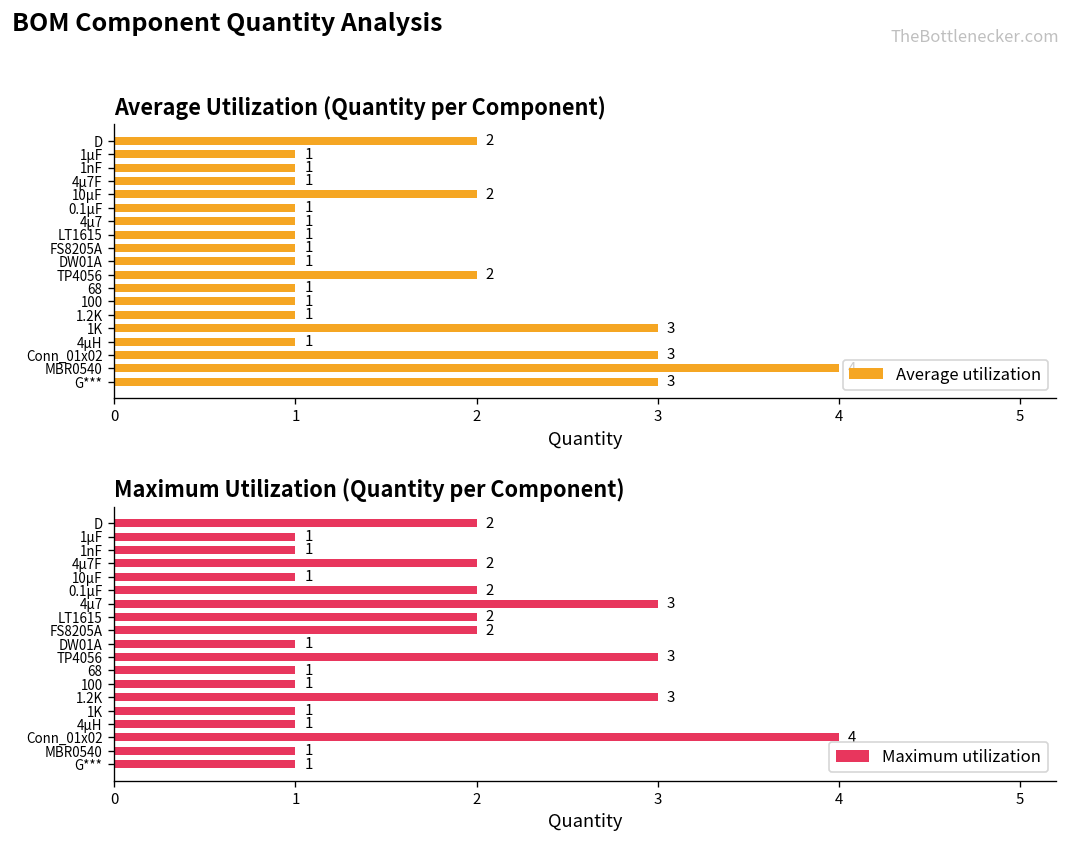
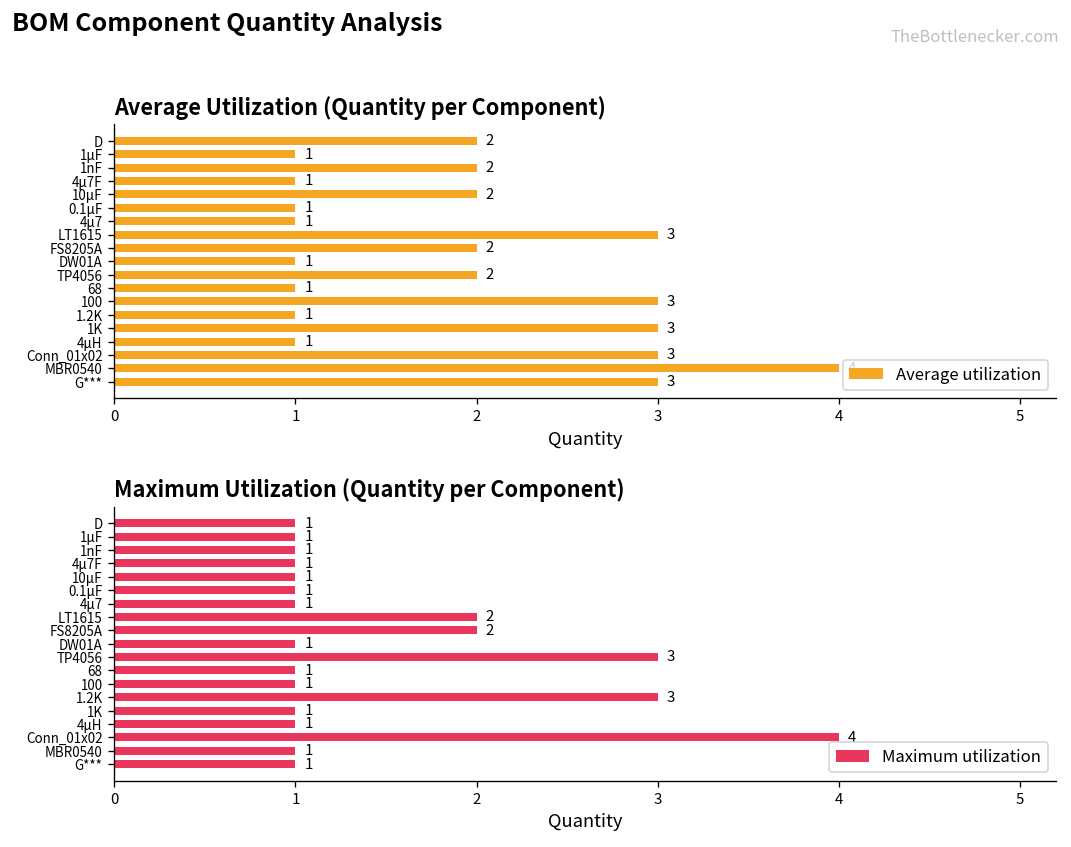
Average Utilization (Quantity per Component), 1nF: 1 -> 2
Average Utilization (Quantity per Component), LT1615: 1 -> 3
Average Utilization (Quantity per Component), FS8205A: 1 -> 2
Average Utilization (Quantity per Component), 100: 1 -> 3
Maximum Utilization (Quantity per Component), D: 2 -> 1
Maximum Utilization (Quantity per Component), 4µ7F: 2 -> 1
Maximum Utilization (Quantity per Component), 0.1µF: 2 -> 1
Maximum Utilization (Quantity per Component), 4µ7: 3 -> 1
